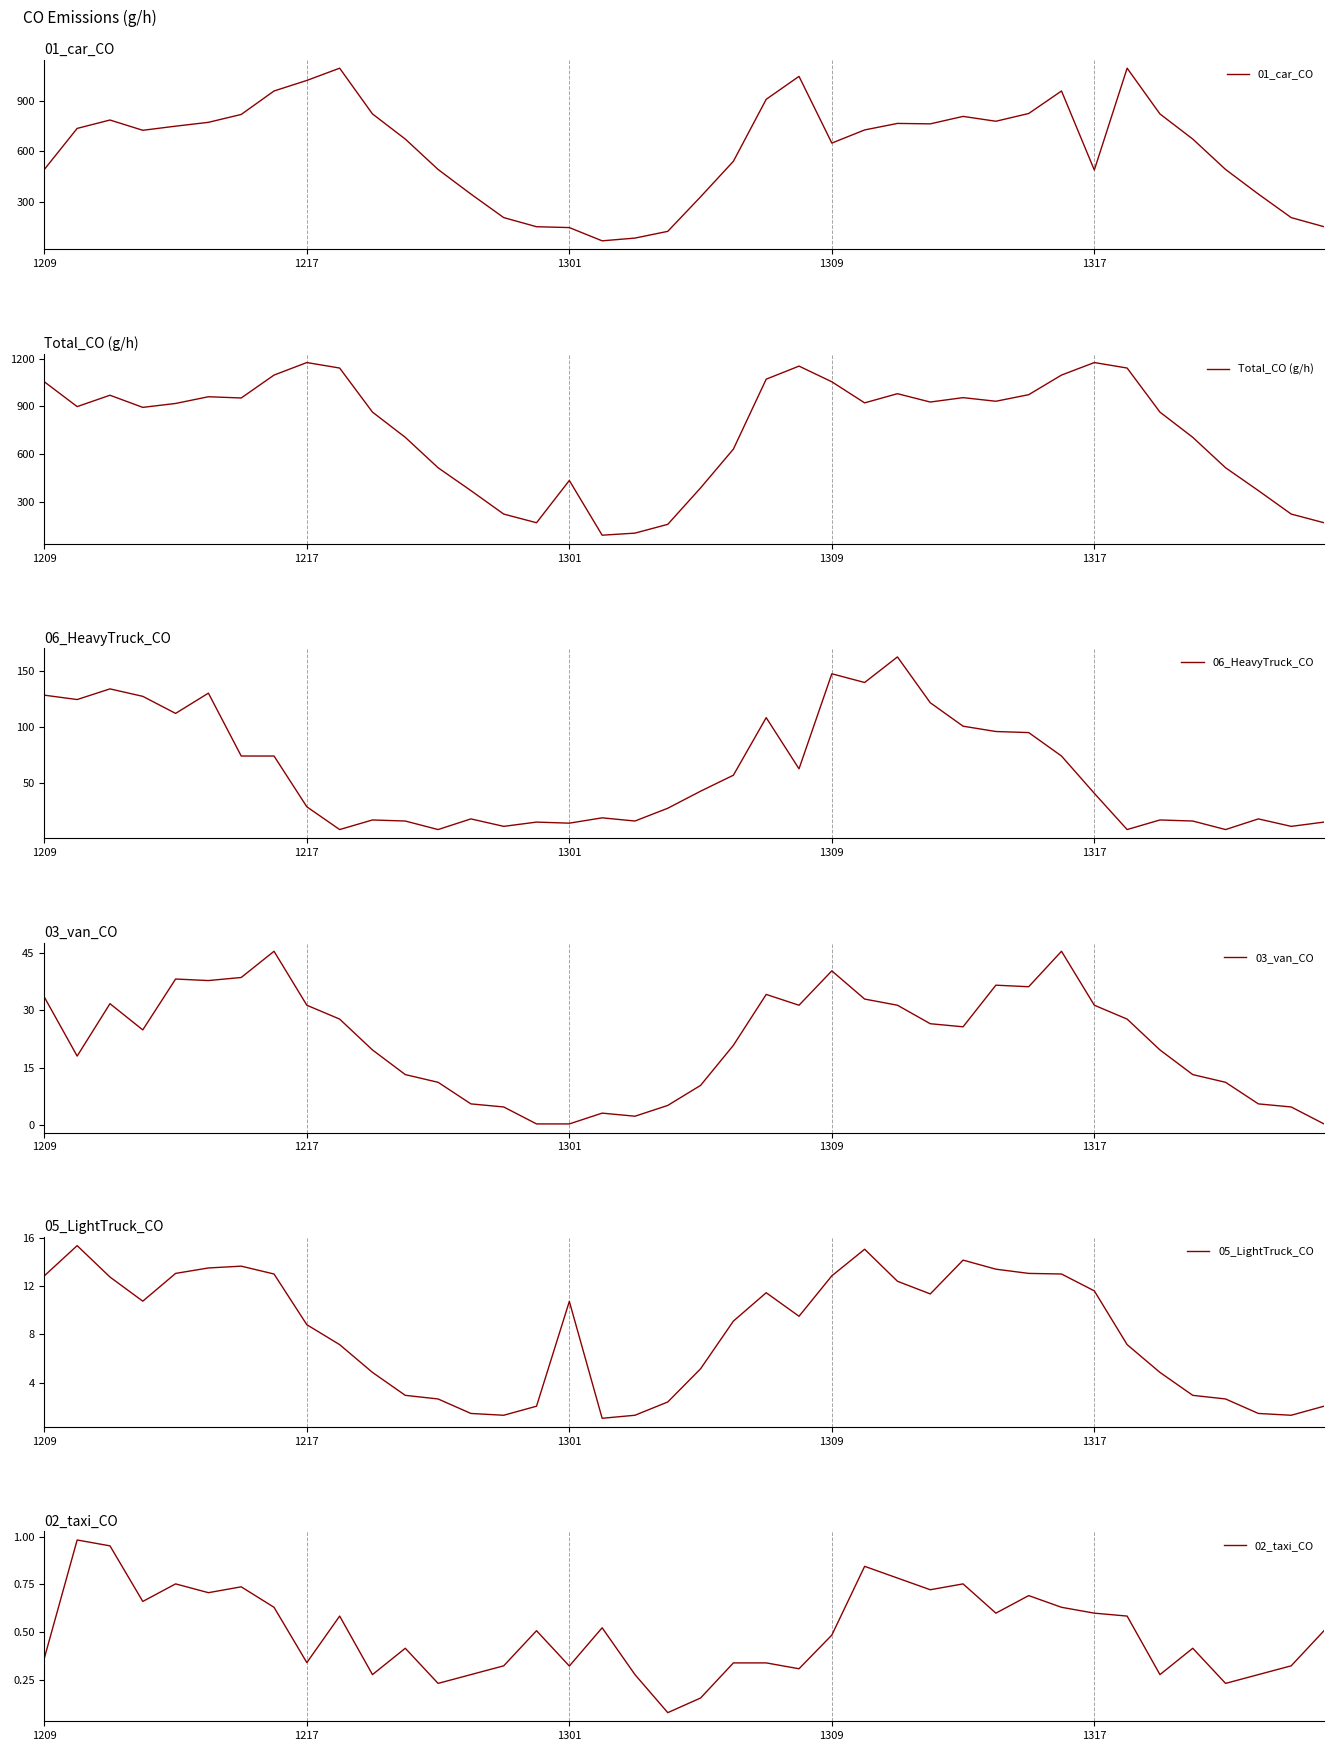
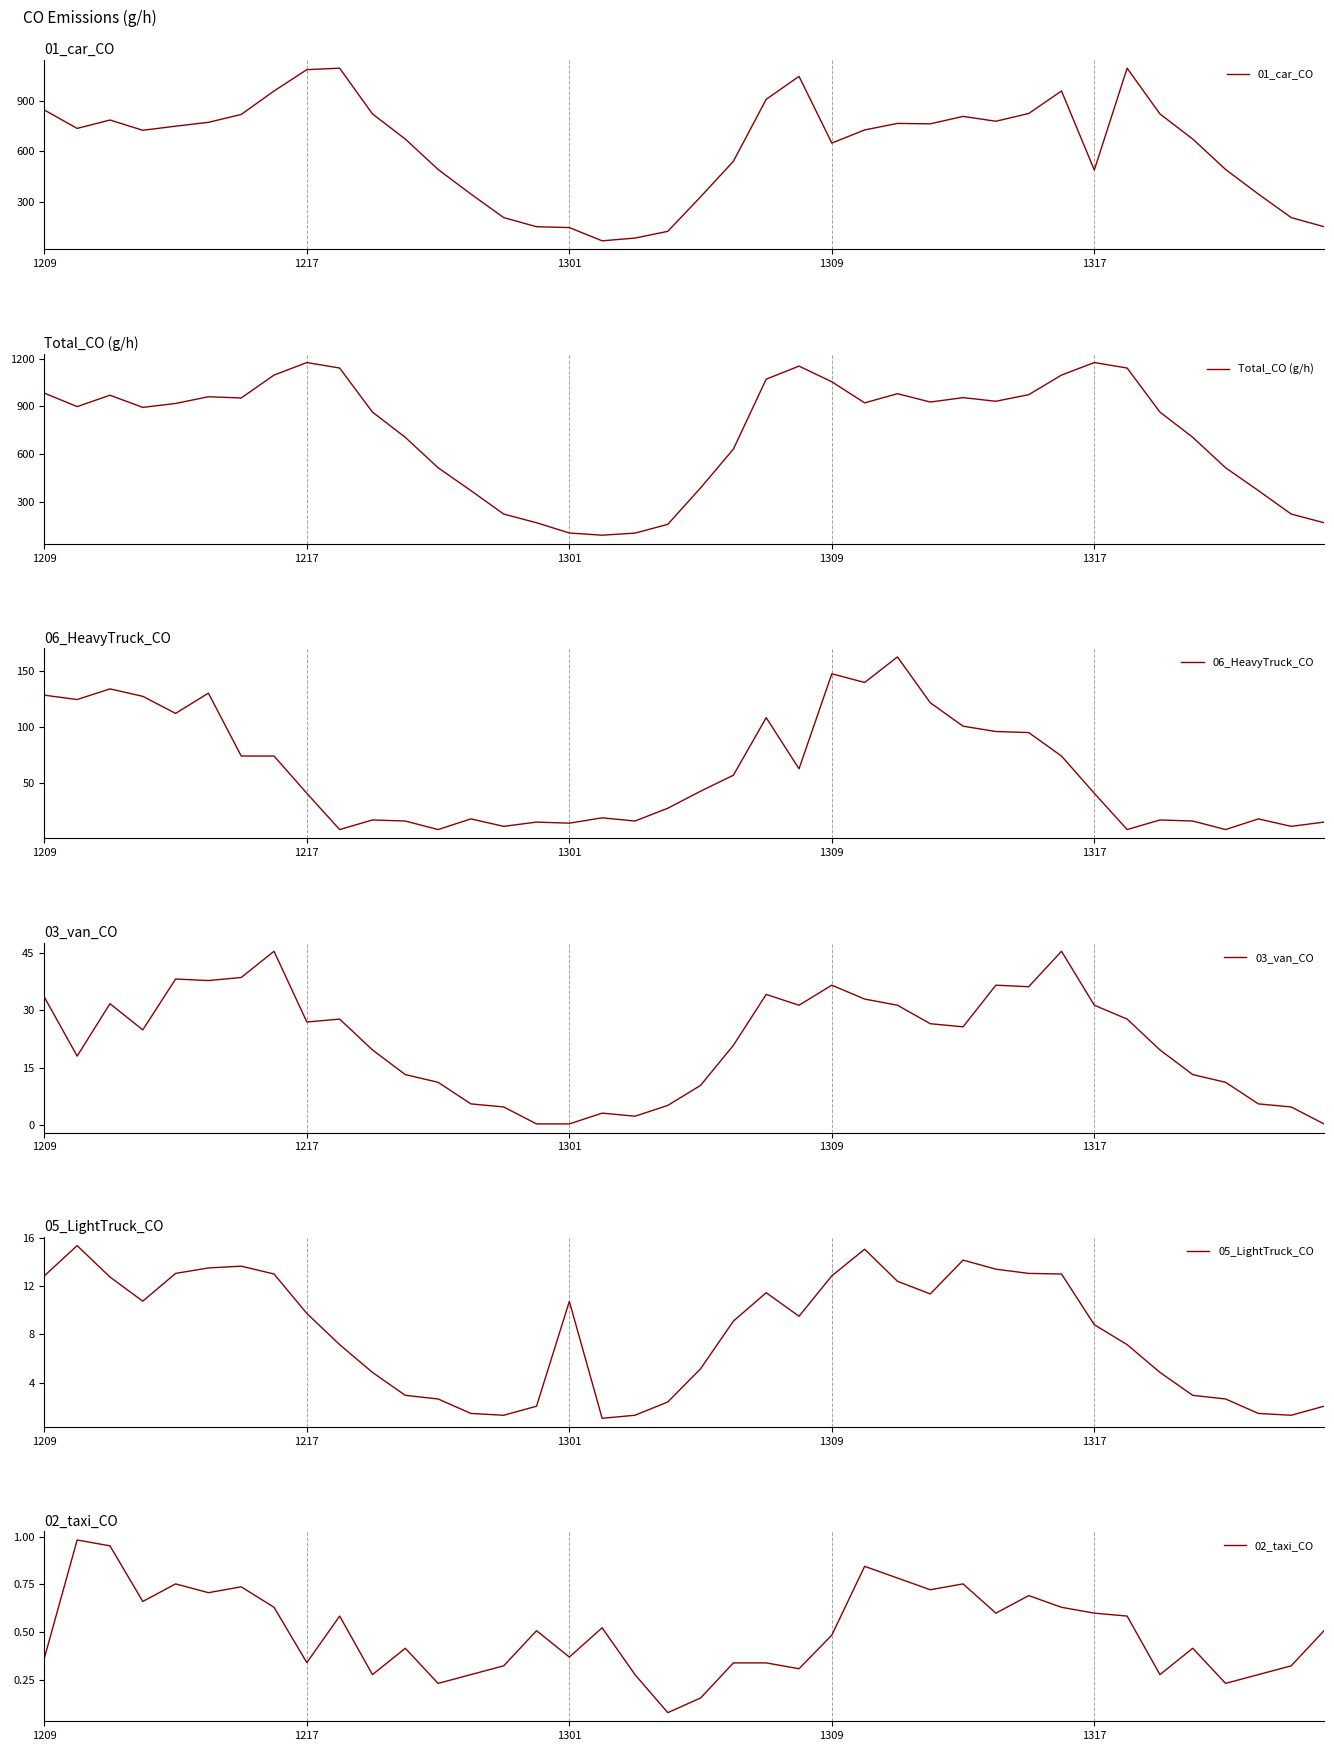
01_car_CO, 1209: 490 -> 840
01_car_CO, 1217: 1020 -> 1080
Total_CO (g/h), 1209: 1050 -> 980
Total_CO (g/h), 1301: 430 -> 110
06_HeavyTruck_CO, 1217: 29 -> 41
03_van_CO, 1217: 31 -> 27
03_van_CO, 1309: 40 -> 37
05_LightTruck_CO, 1217: 8.8 -> 9.7
05_LightTruck_CO, 1317: 11.6 -> 8.8
02_taxi_CO, 1301: 0.32 -> 0.37
